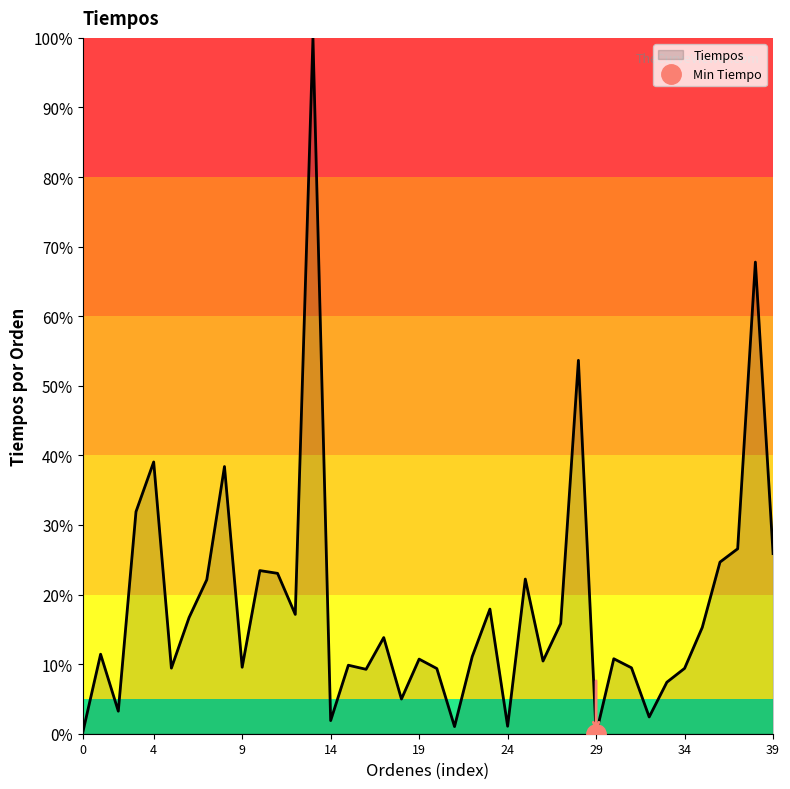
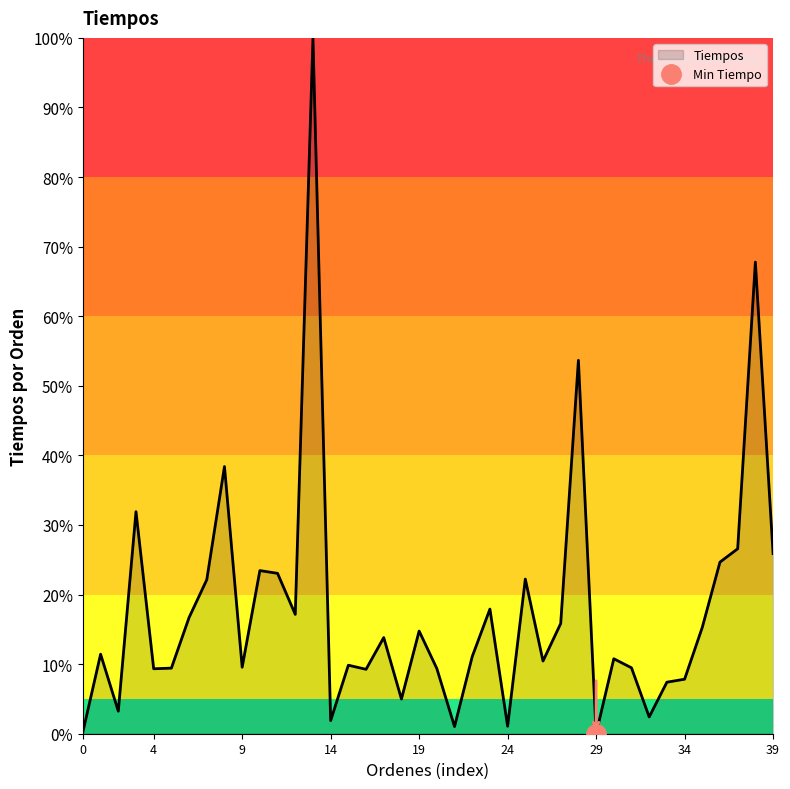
Tiempos, 4: 39% -> 9%
Tiempos, 19: 11% -> 15%
Tiempos, 34: 9% -> 8%
